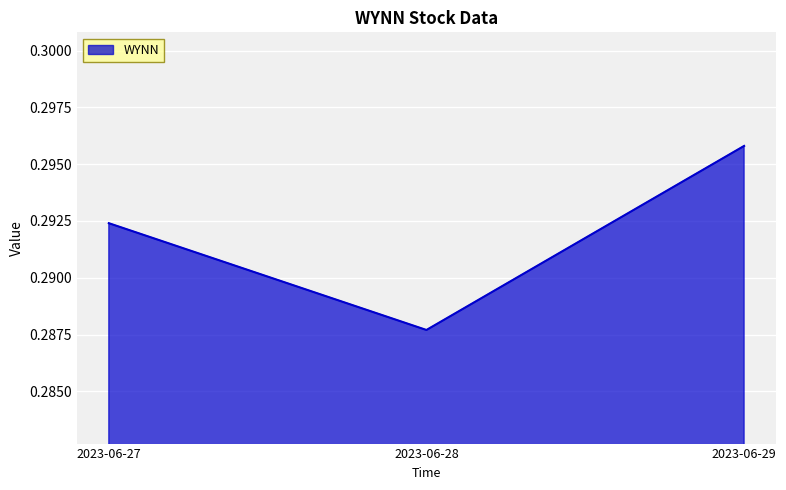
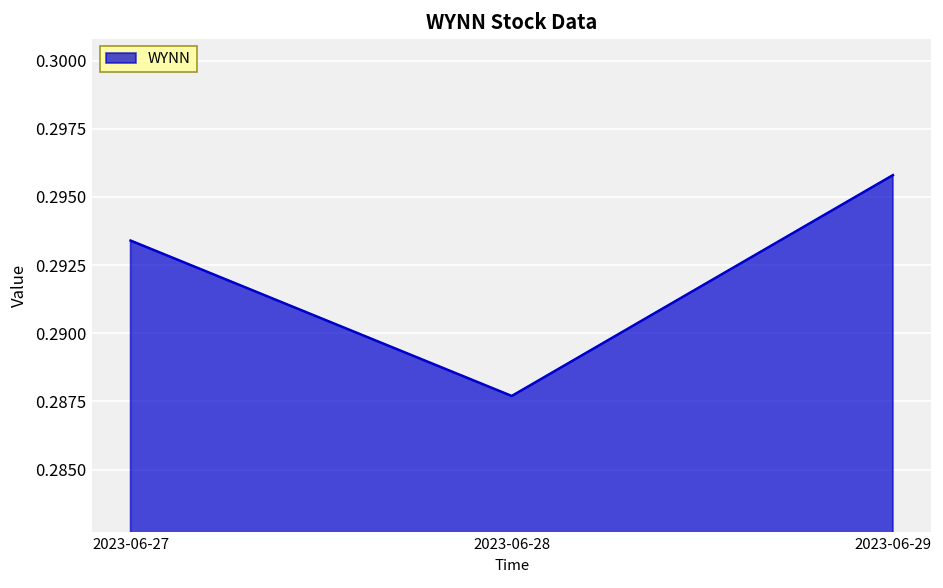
2023-06-27: 0.2924 -> 0.2934
